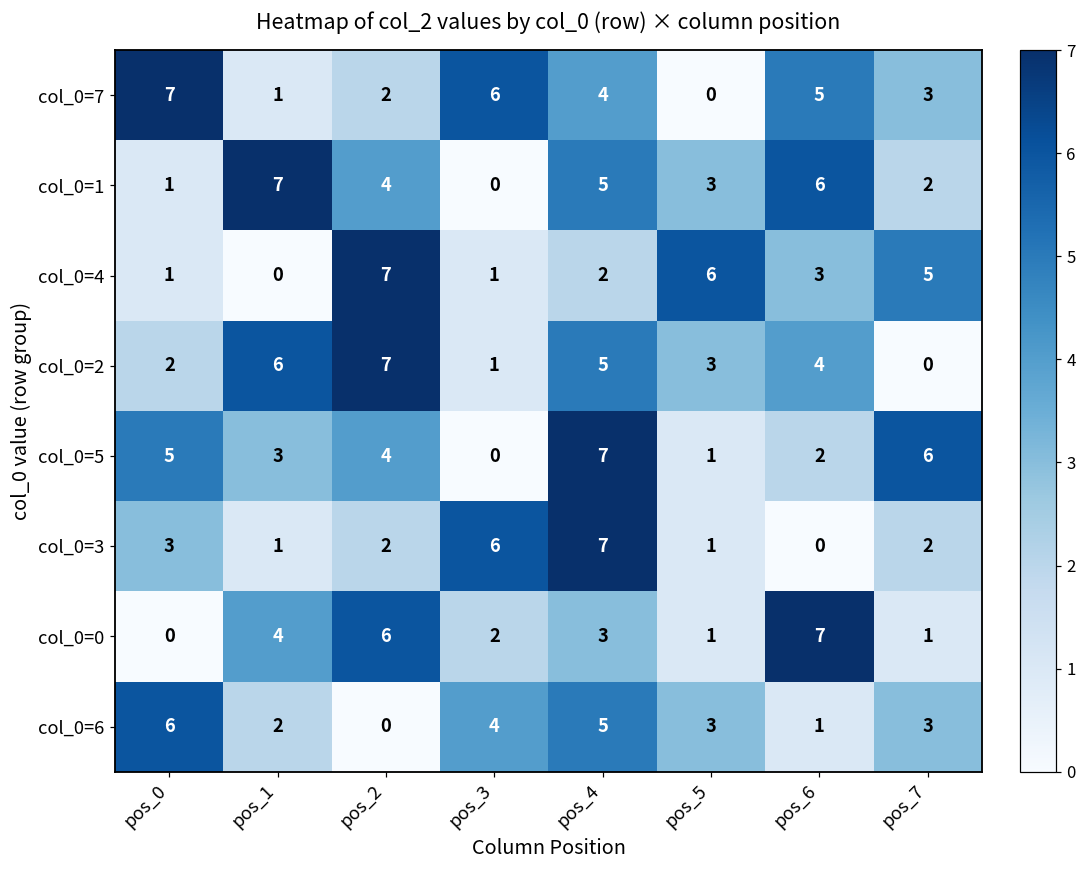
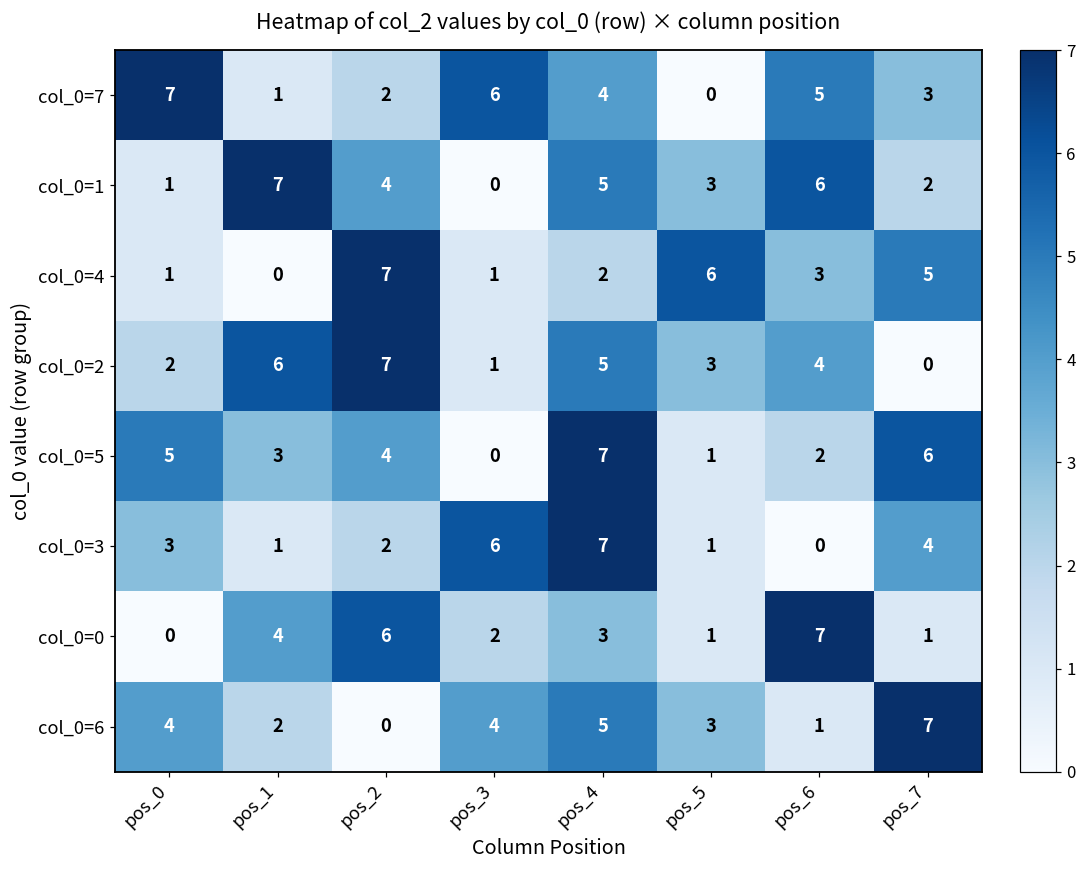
col_0=3, pos_7: 2 -> 4
col_0=6, pos_0: 6 -> 4
col_0=6, pos_7: 3 -> 7
